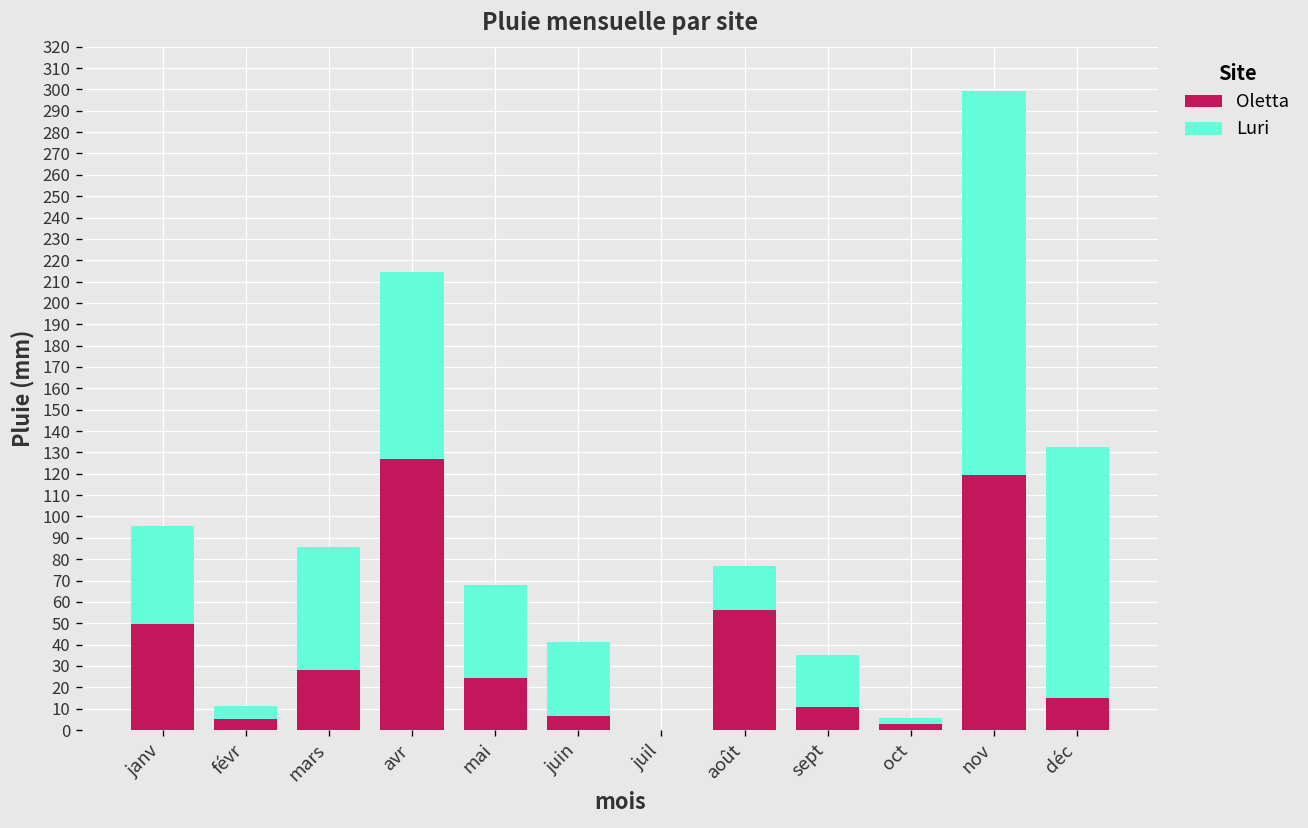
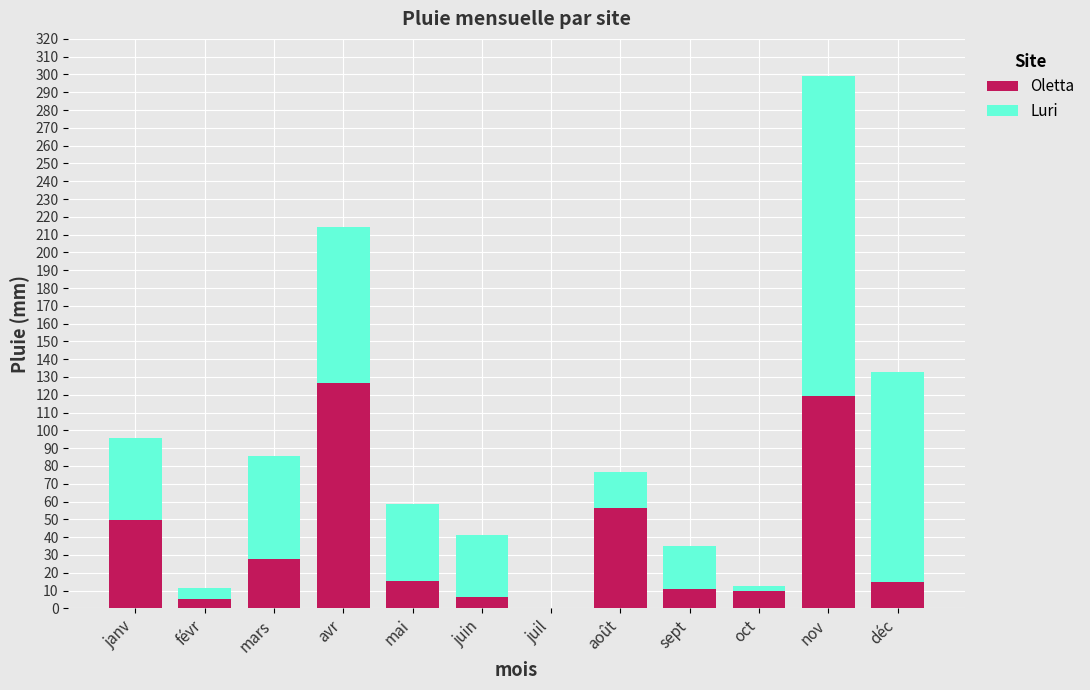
Oletta, mai: 24 -> 15
Oletta, oct: 3 -> 10
